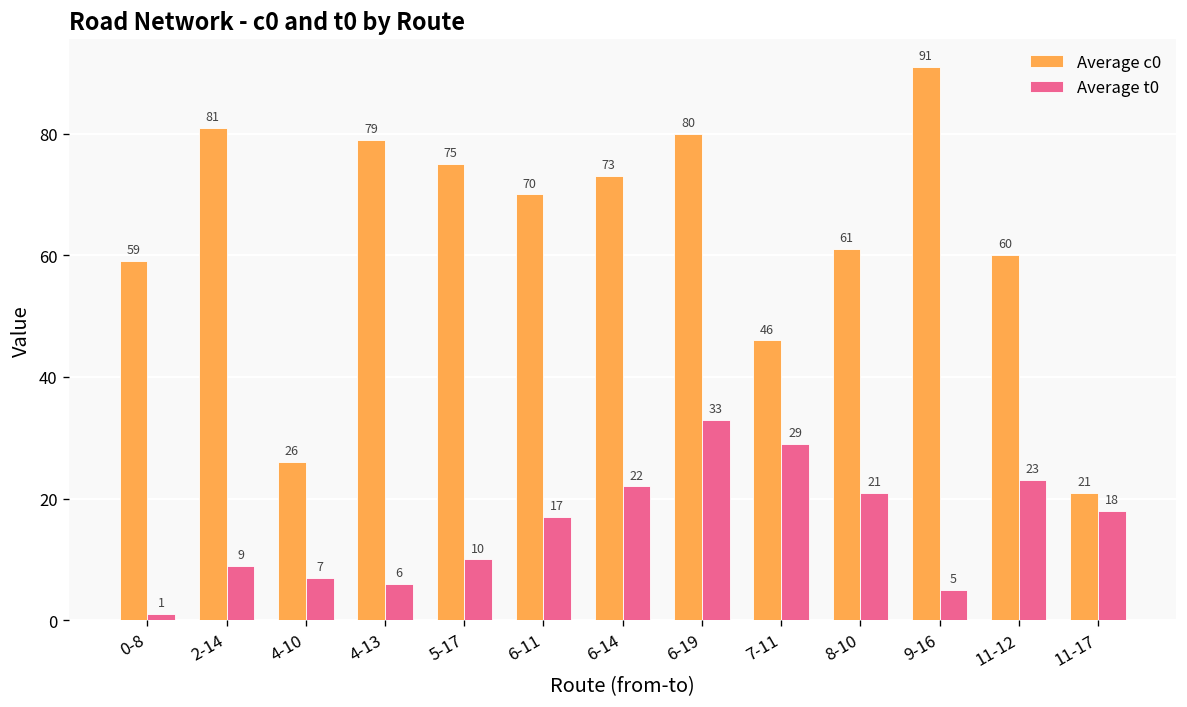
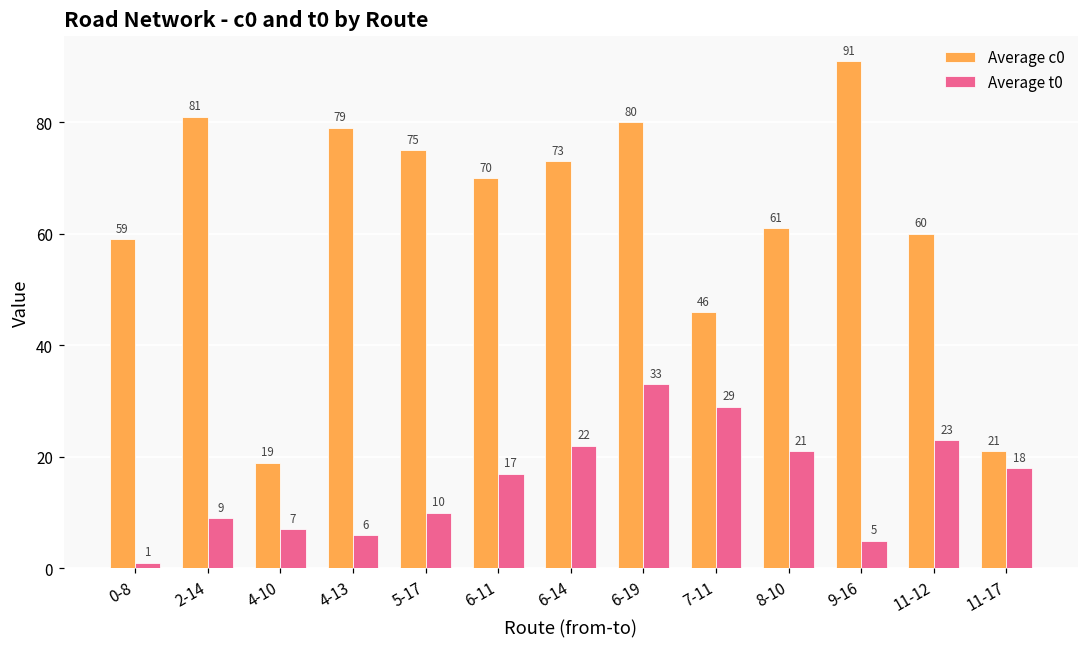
Average c0, 4-10: 26 -> 19
